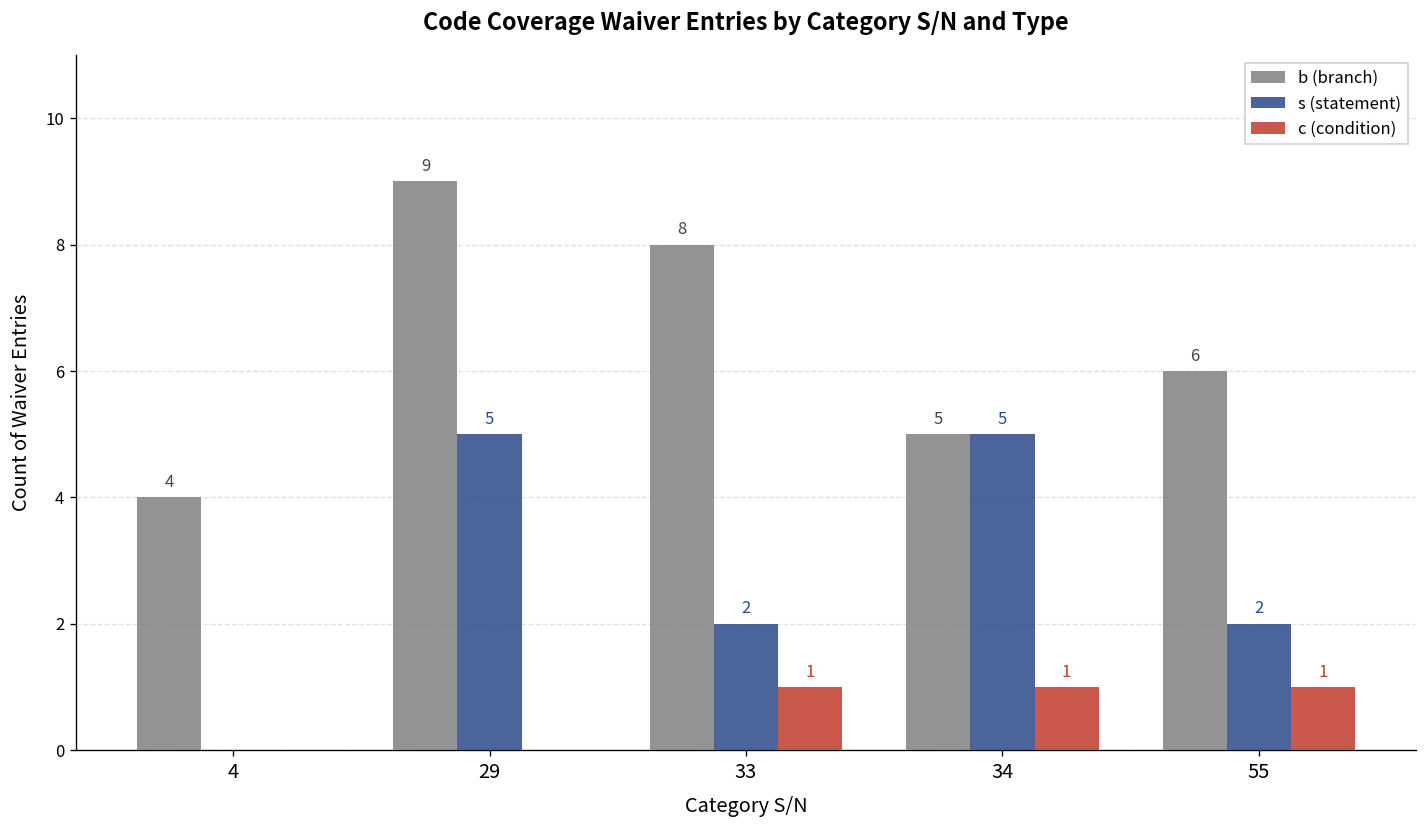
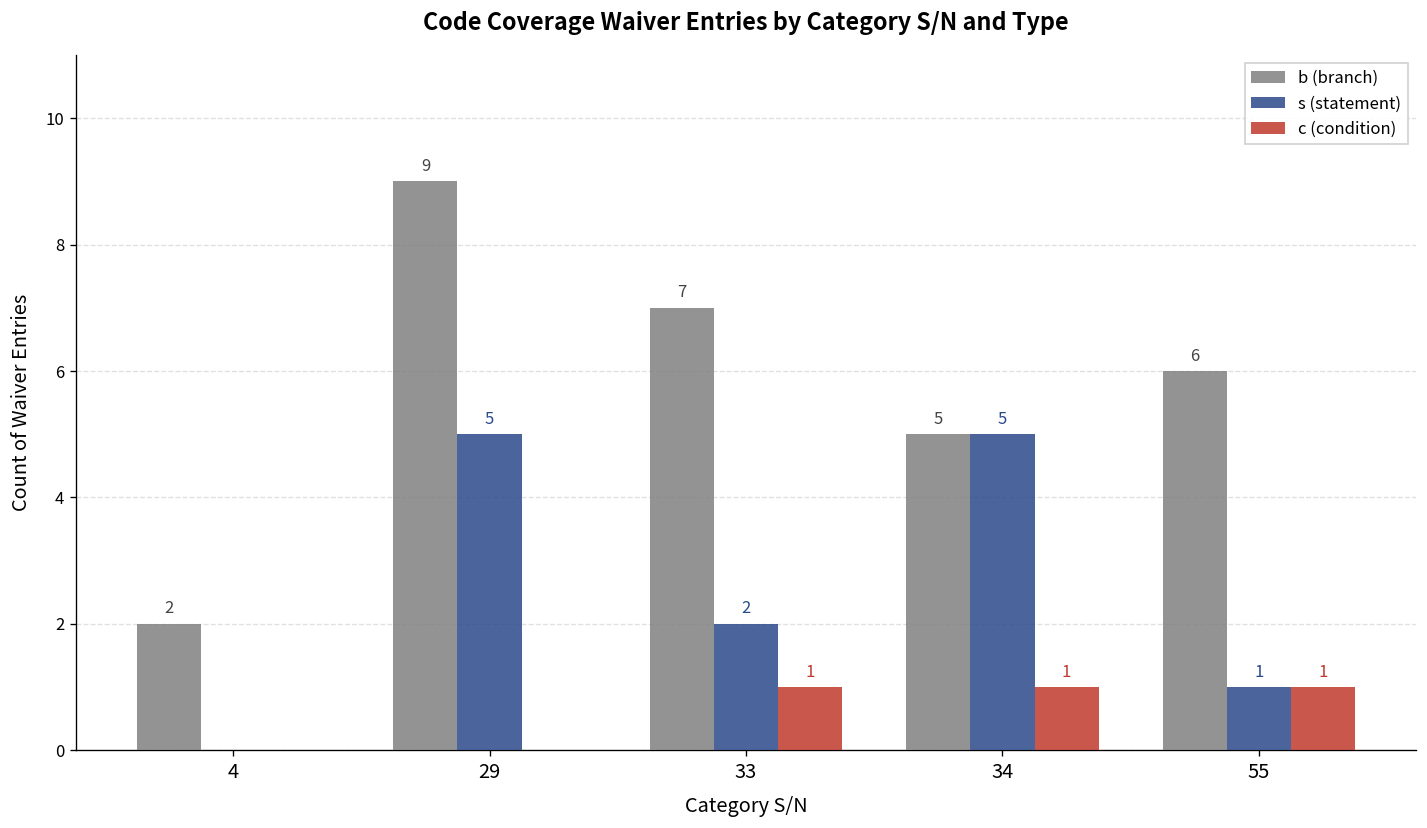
b (branch), 4: 4 -> 2
b (branch), 33: 8 -> 7
s (statement), 55: 2 -> 1
